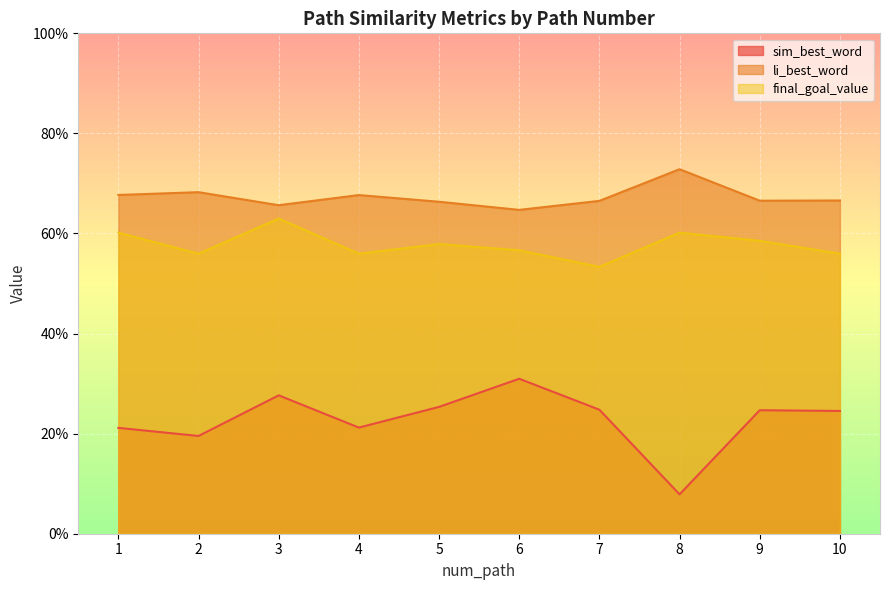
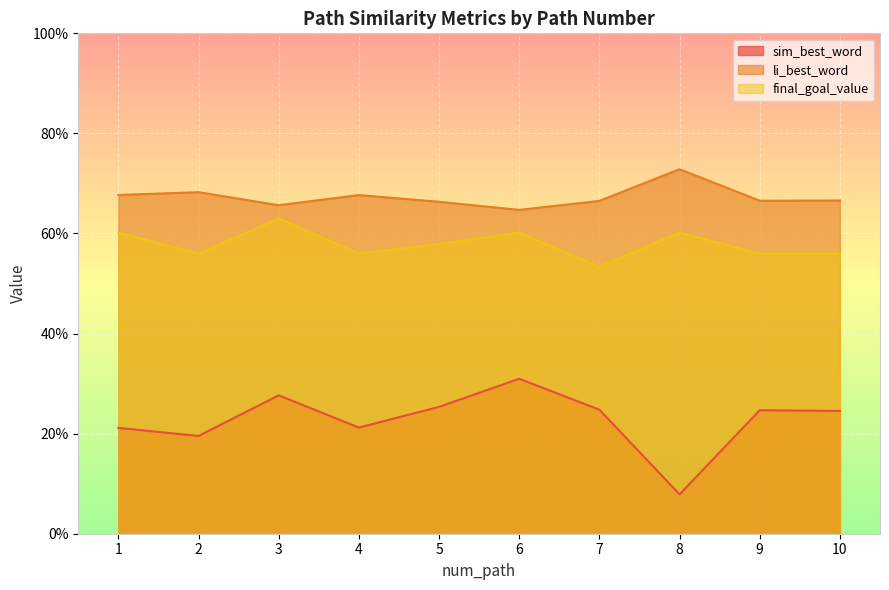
final_goal_value, 6: 57% -> 60%
final_goal_value, 9: 59% -> 56%
